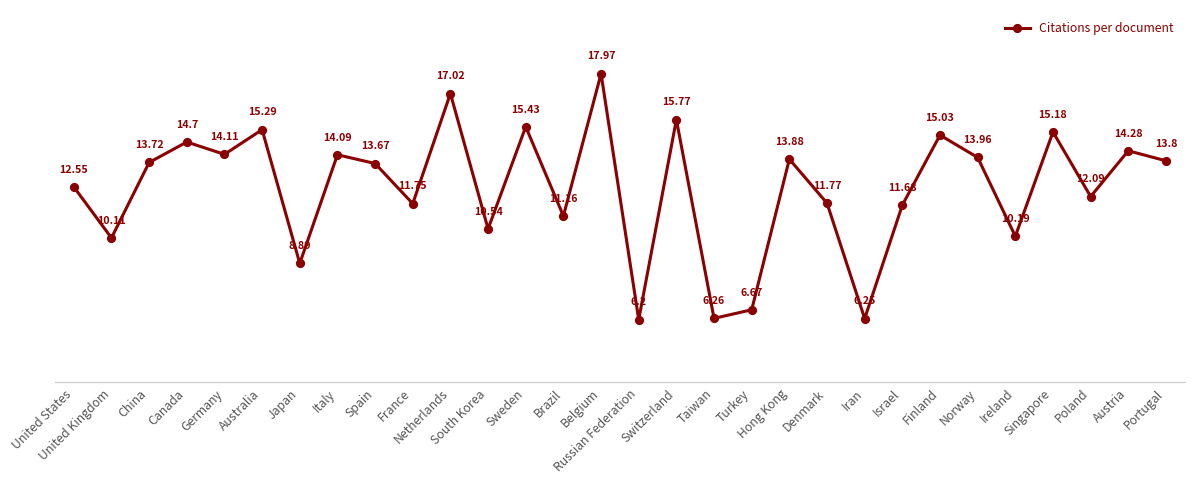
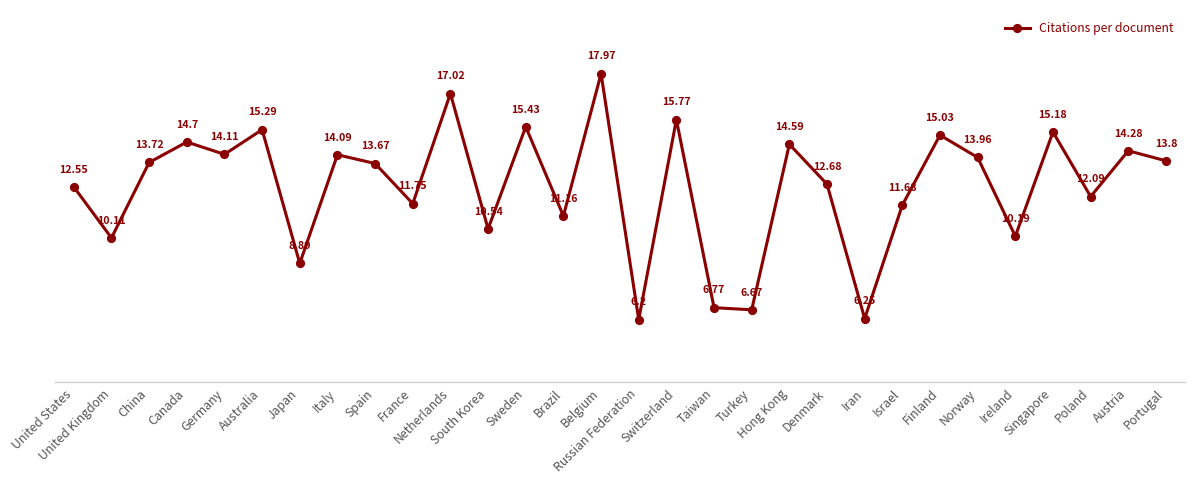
Taiwan: 6.26 -> 6.77
Hong Kong: 13.88 -> 14.59
Denmark: 11.77 -> 12.68
